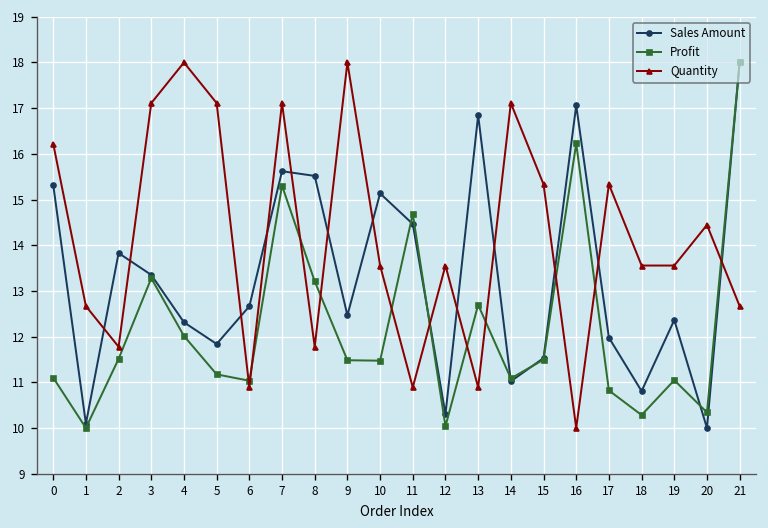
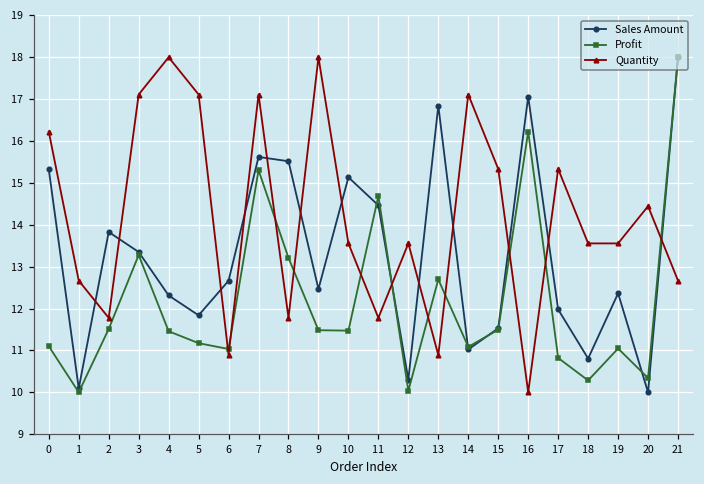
Profit, 4: 12.0 -> 11.5
Quantity, 11: 10.9 -> 11.8
